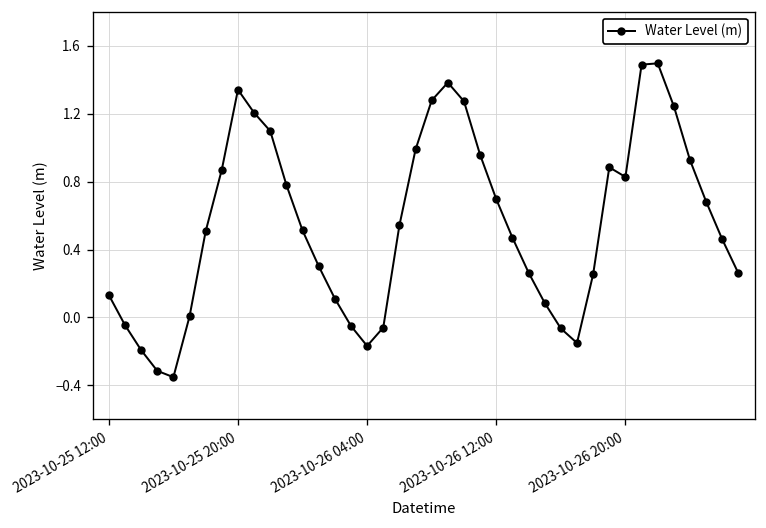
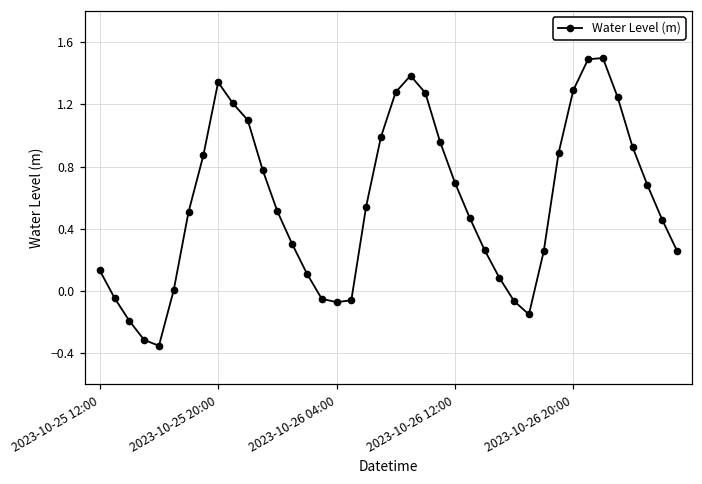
2023-10-26 04:00: -0.17 -> -0.07
2023-10-26 20:00: 0.83 -> 1.29
